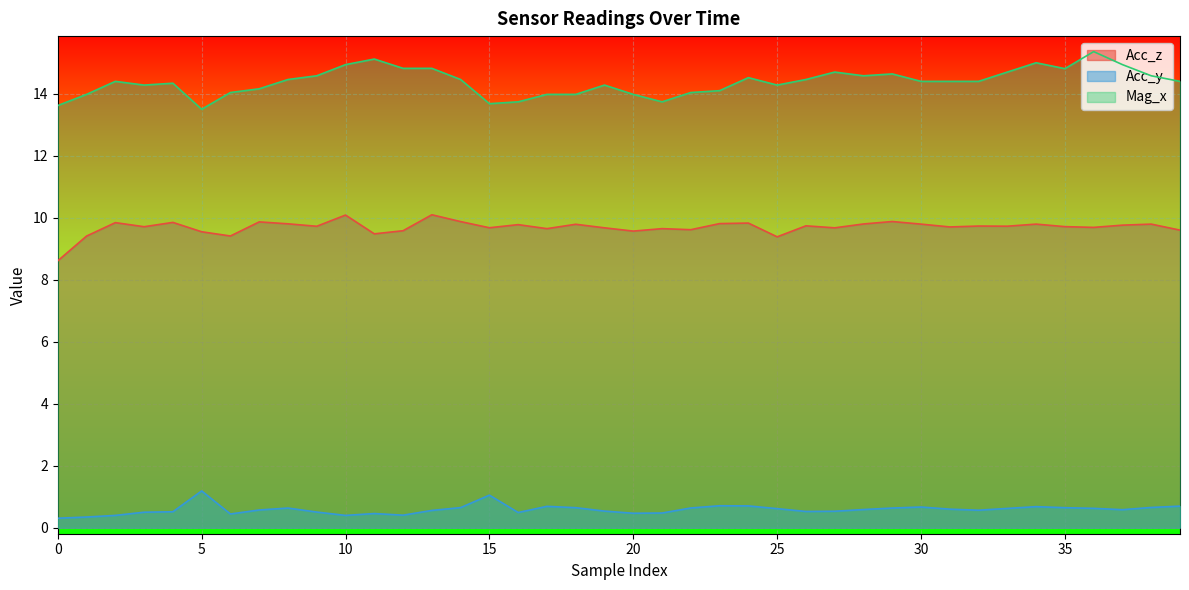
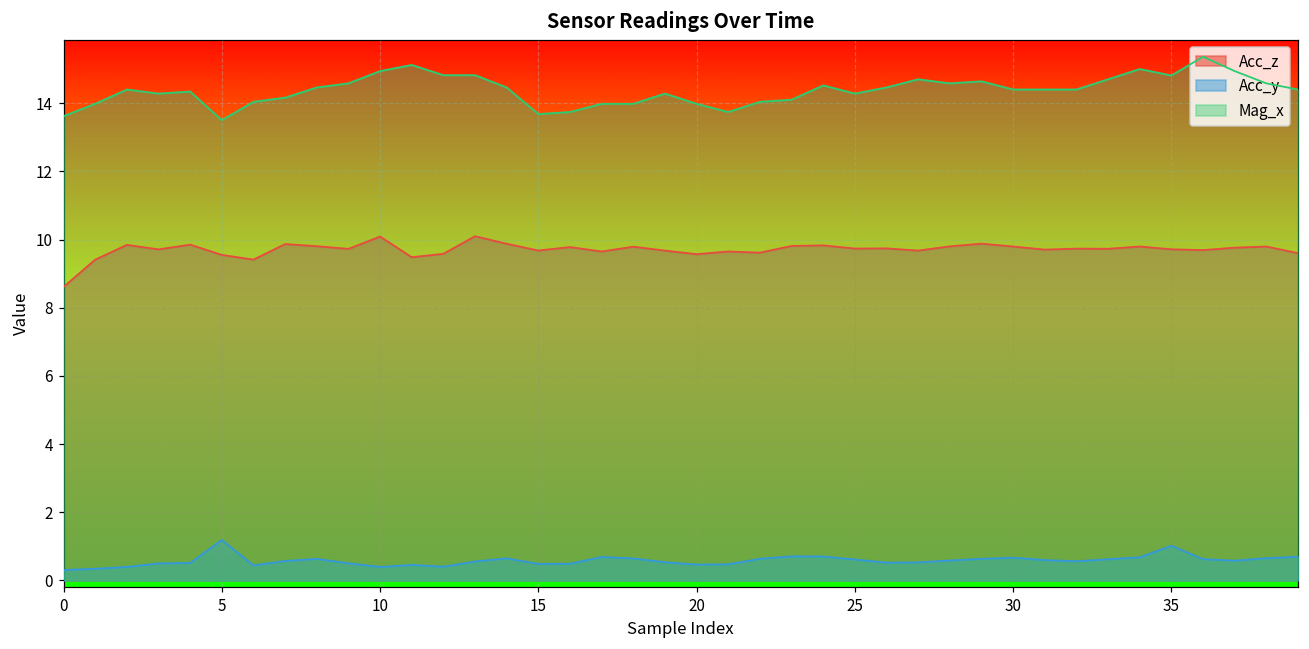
Acc_y, 15: 1.1 -> 0.5
Acc_z, 25: 9.4 -> 9.7
Acc_y, 35: 0.6 -> 1.0
